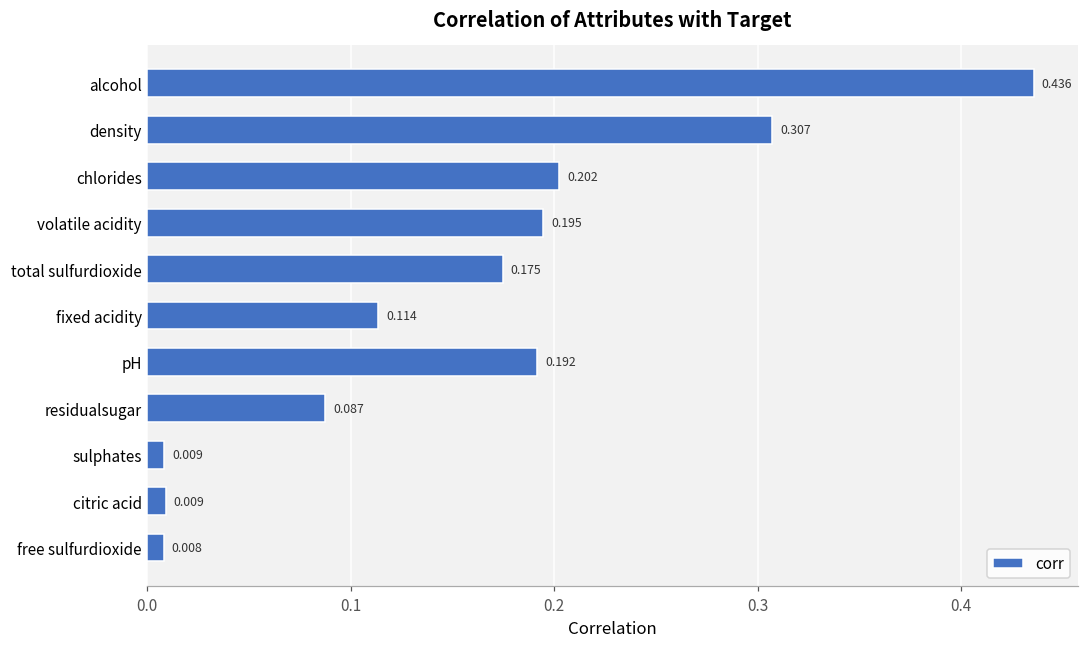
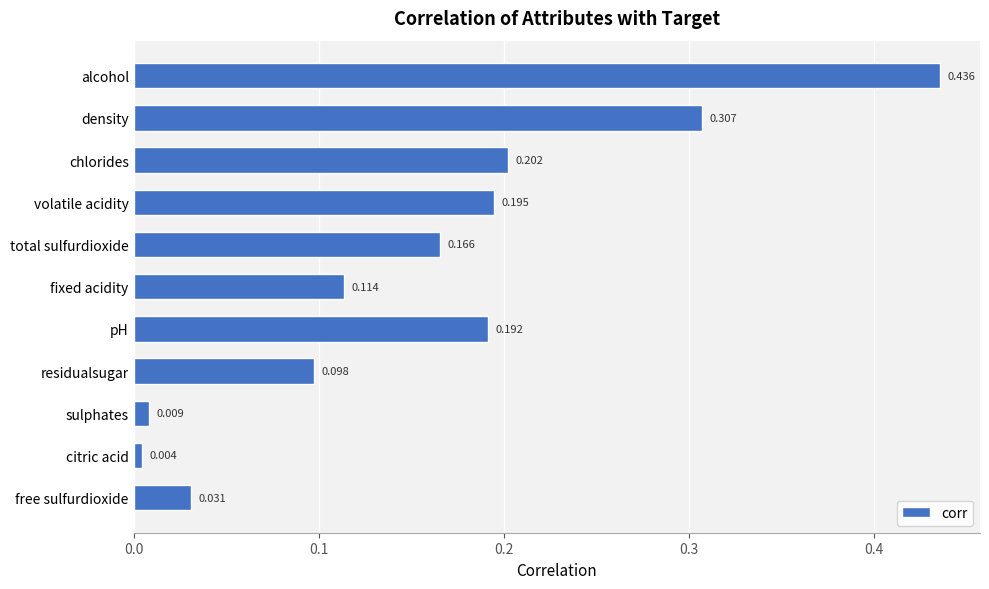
total sulfurdioxide: 0.175 -> 0.166
residualsugar: 0.087 -> 0.098
citric acid: 0.009 -> 0.004
free sulfurdioxide: 0.008 -> 0.031
